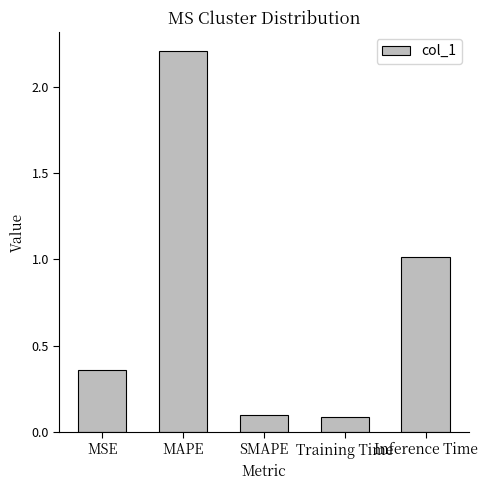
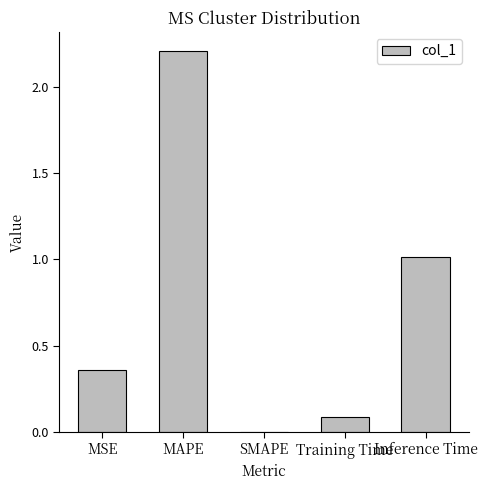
SMAPE: 0.1 -> 0.0
